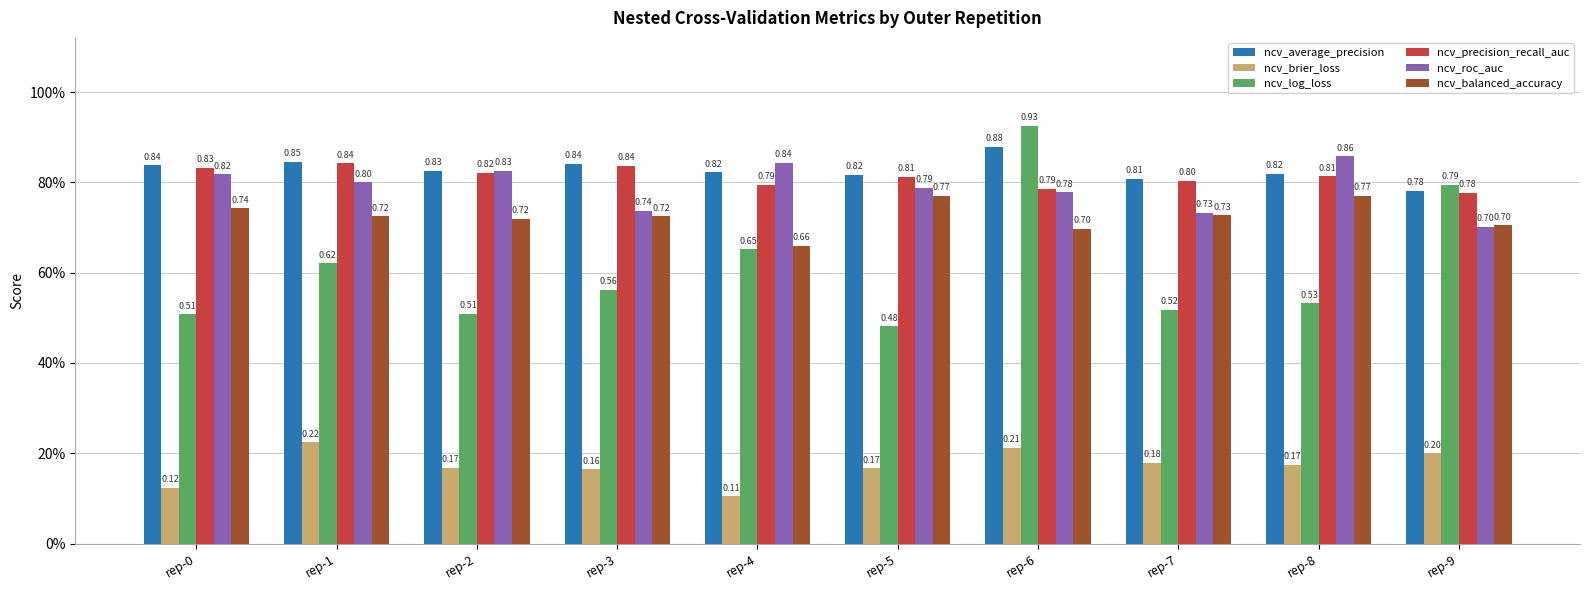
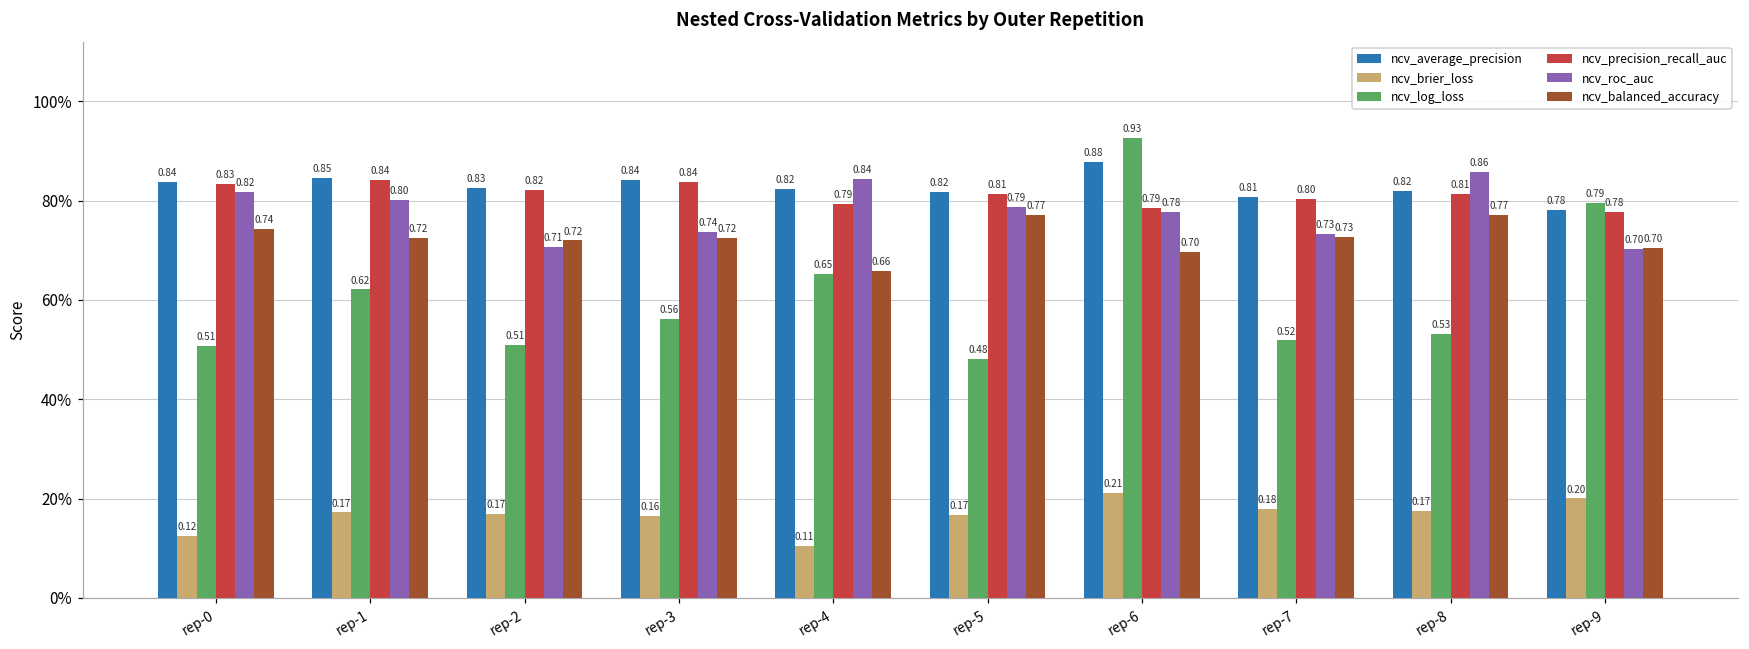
ncv_brier_loss, rep-1: 0.22 -> 0.17
ncv_roc_auc, rep-2: 0.83 -> 0.71
